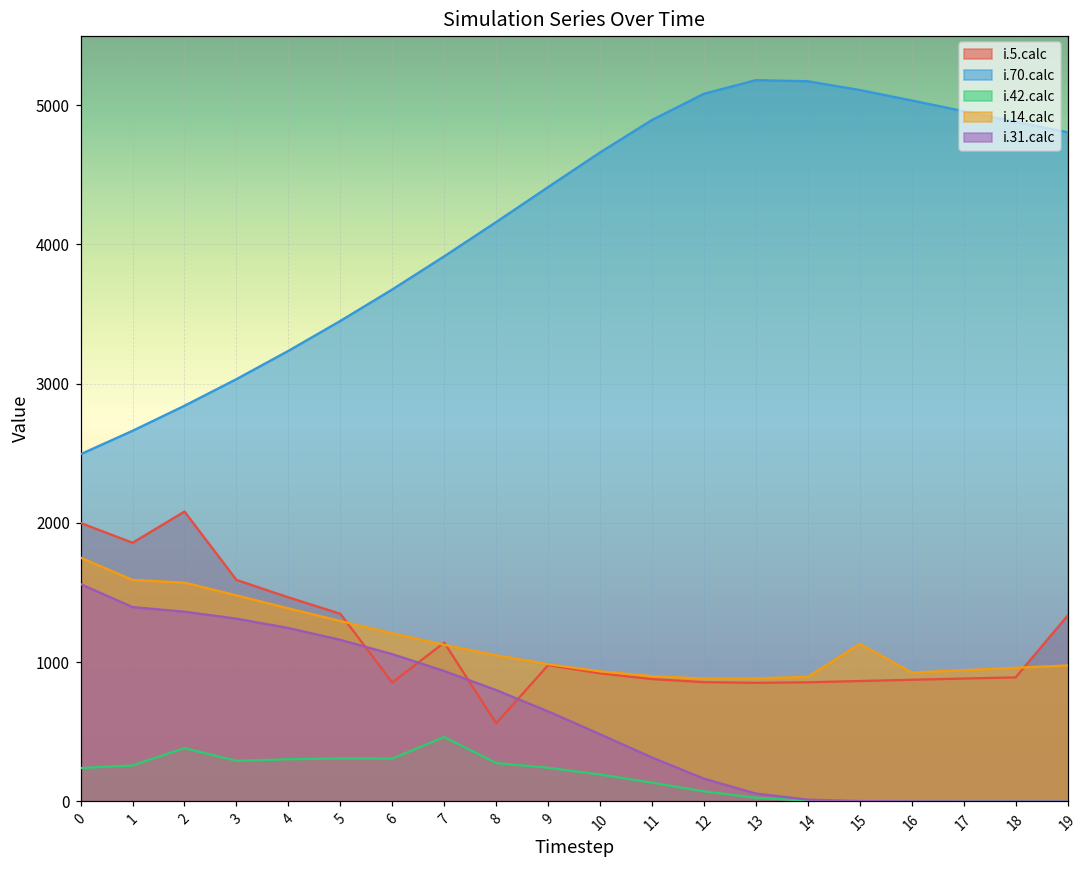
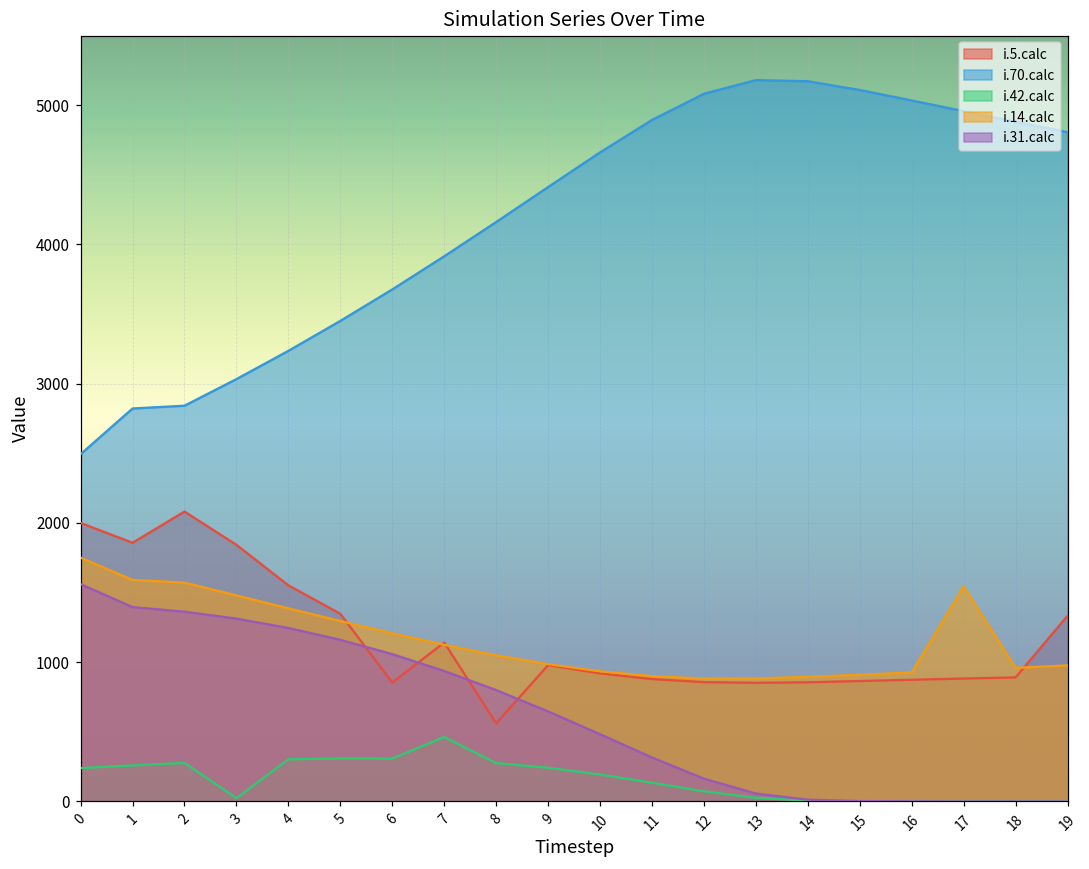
i.70.calc, 1: 2660 -> 2820
i.42.calc, 2: 380 -> 280
i.5.calc, 3: 1590 -> 1840
i.42.calc, 3: 290 -> 20
i.5.calc, 4: 1470 -> 1550
i.14.calc, 15: 1130 -> 910
i.14.calc, 17: 940 -> 1540
